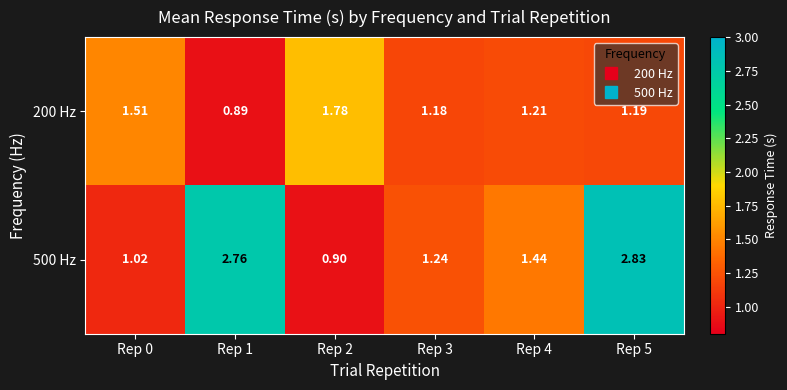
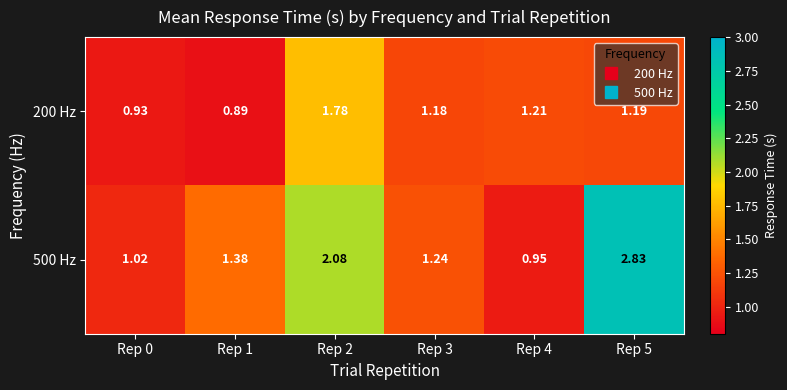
200 Hz, Rep 0: 1.51 -> 0.93
500 Hz, Rep 1: 2.76 -> 1.38
500 Hz, Rep 2: 0.90 -> 2.08
500 Hz, Rep 4: 1.44 -> 0.95
